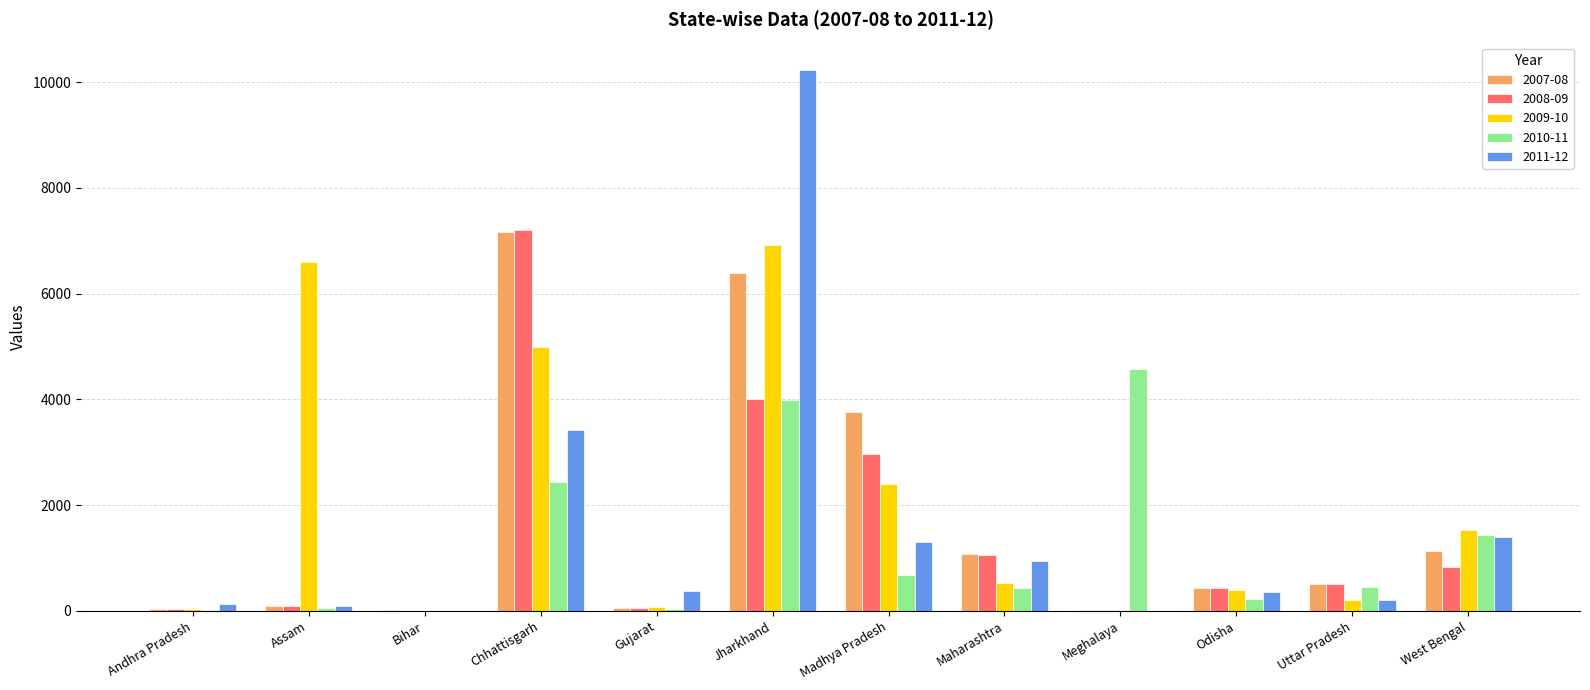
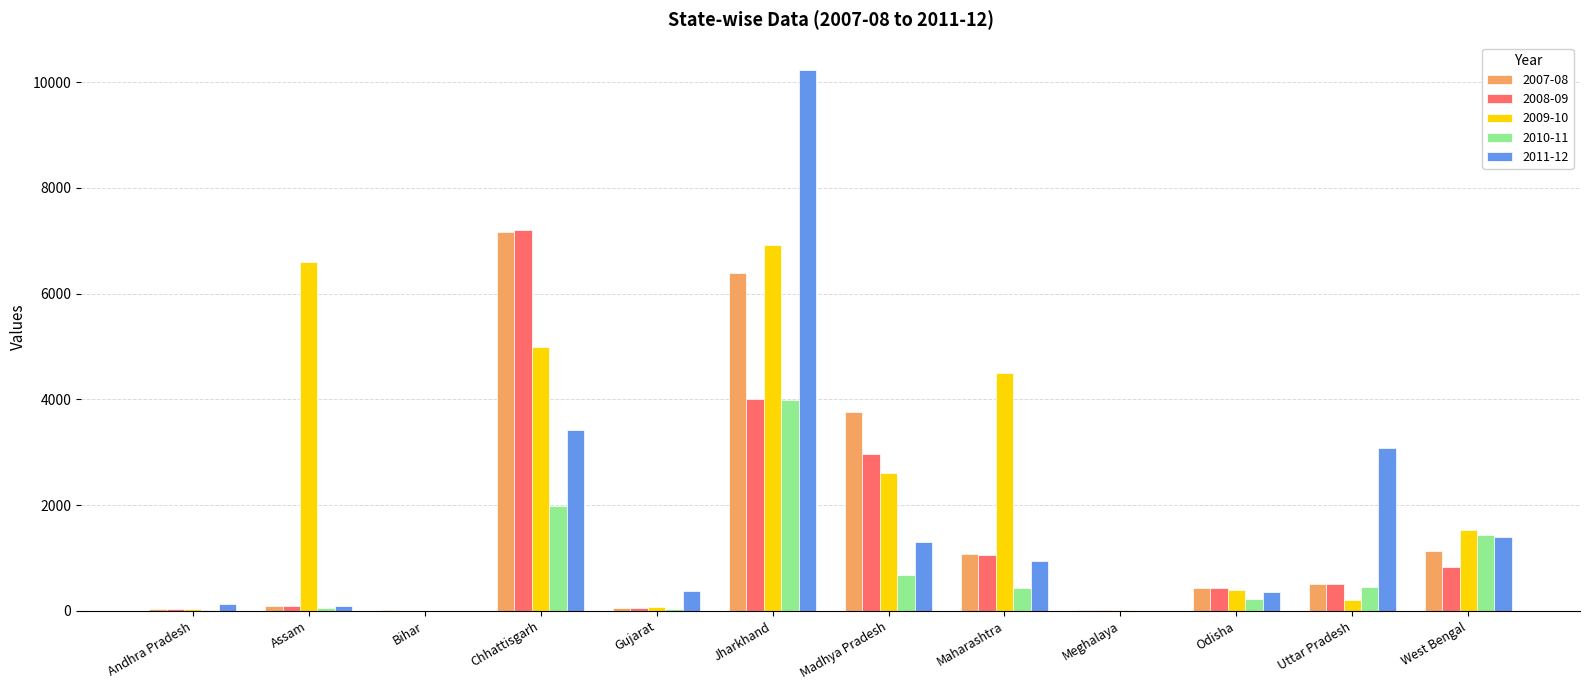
2010-11, Chhattisgarh: 2400 -> 2000
2009-10, Madhya Pradesh: 2400 -> 2600
2009-10, Maharashtra: 500 -> 4500
2010-11, Meghalaya: 4600 -> 0
2011-12, Uttar Pradesh: 200 -> 3100
